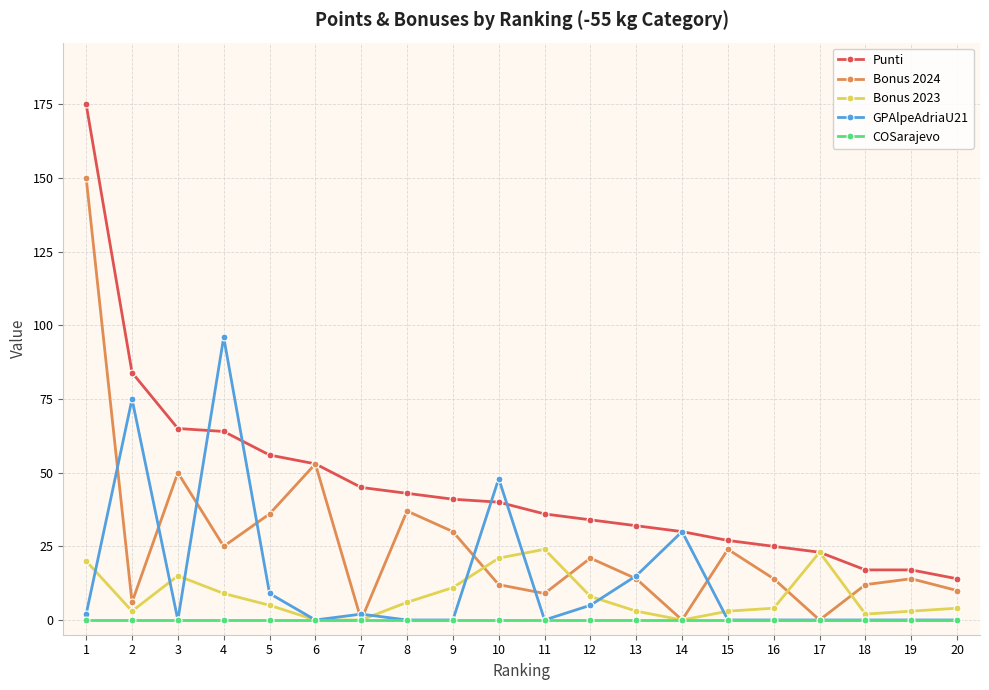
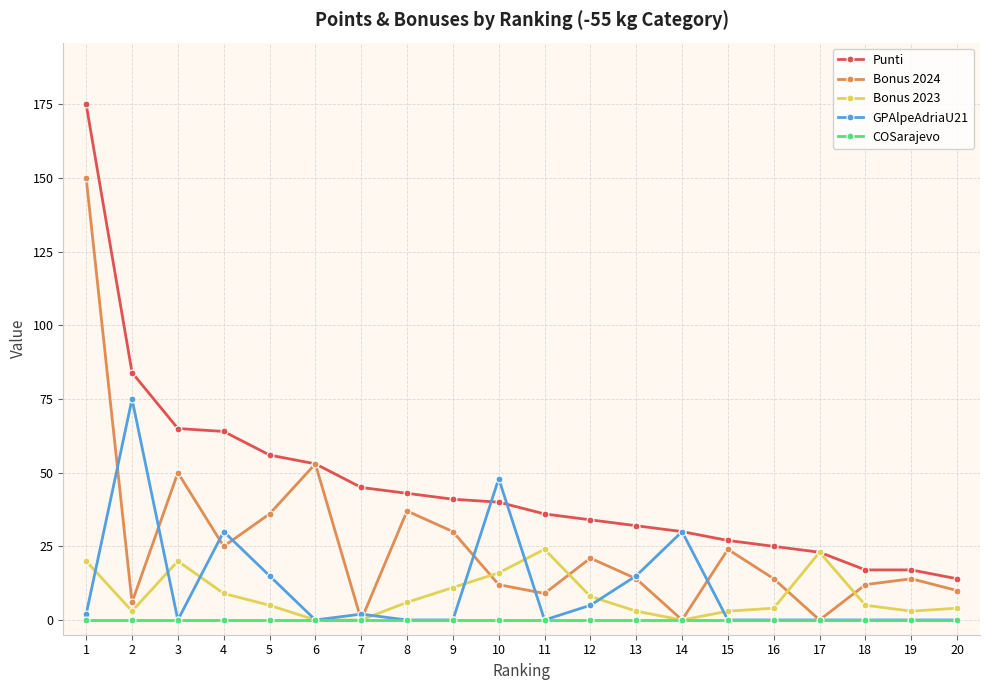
Bonus 2023, 3: 15 -> 20
GPAlpeAdriaU21, 4: 96 -> 30
GPAlpeAdriaU21, 5: 9 -> 15
Bonus 2023, 10: 21 -> 16
Bonus 2023, 18: 2 -> 5
